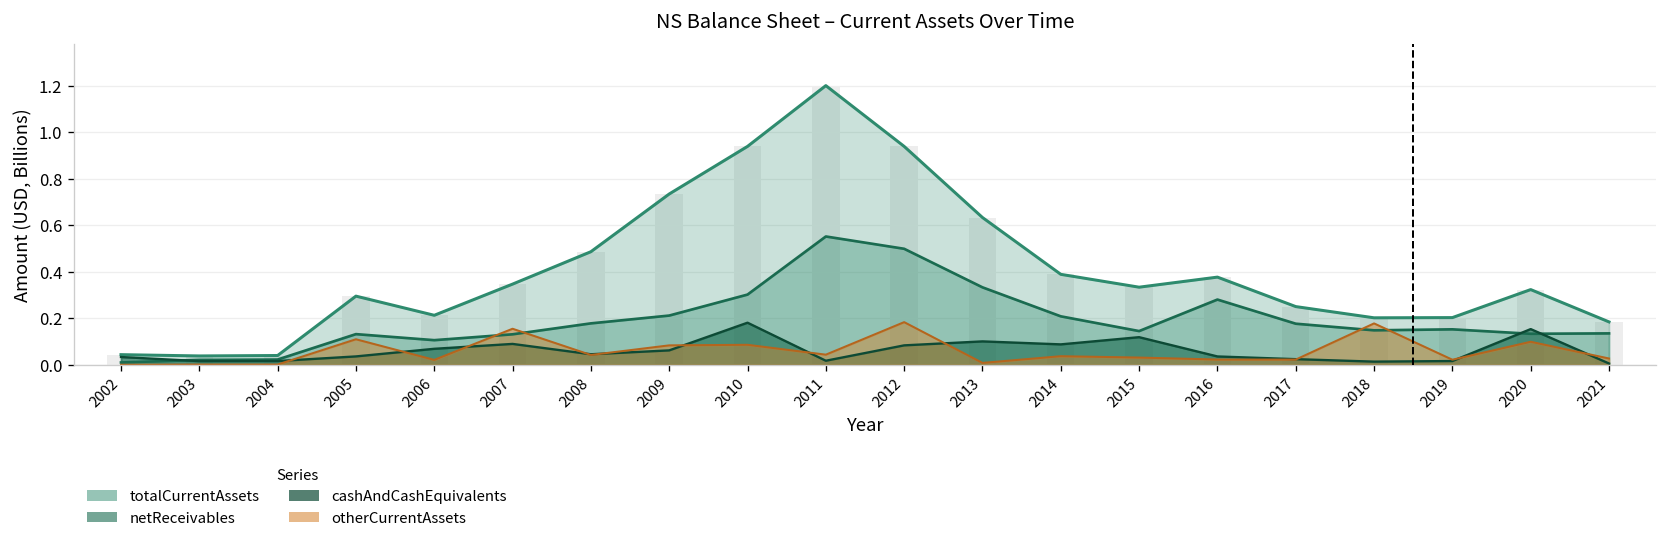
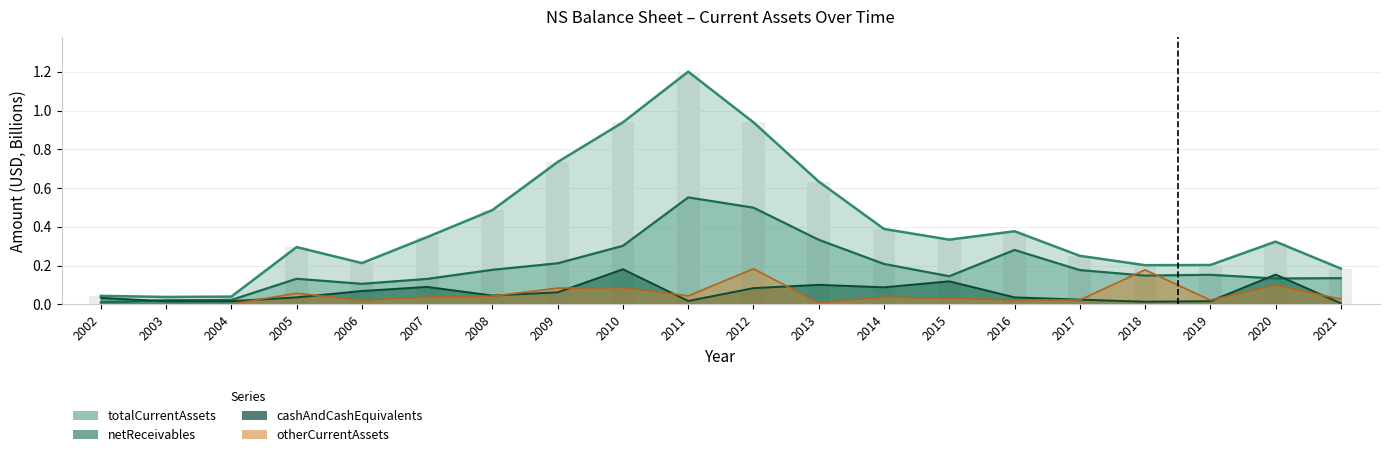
otherCurrentAssets, 2005: 0.11 -> 0.06
otherCurrentAssets, 2007: 0.16 -> 0.04
